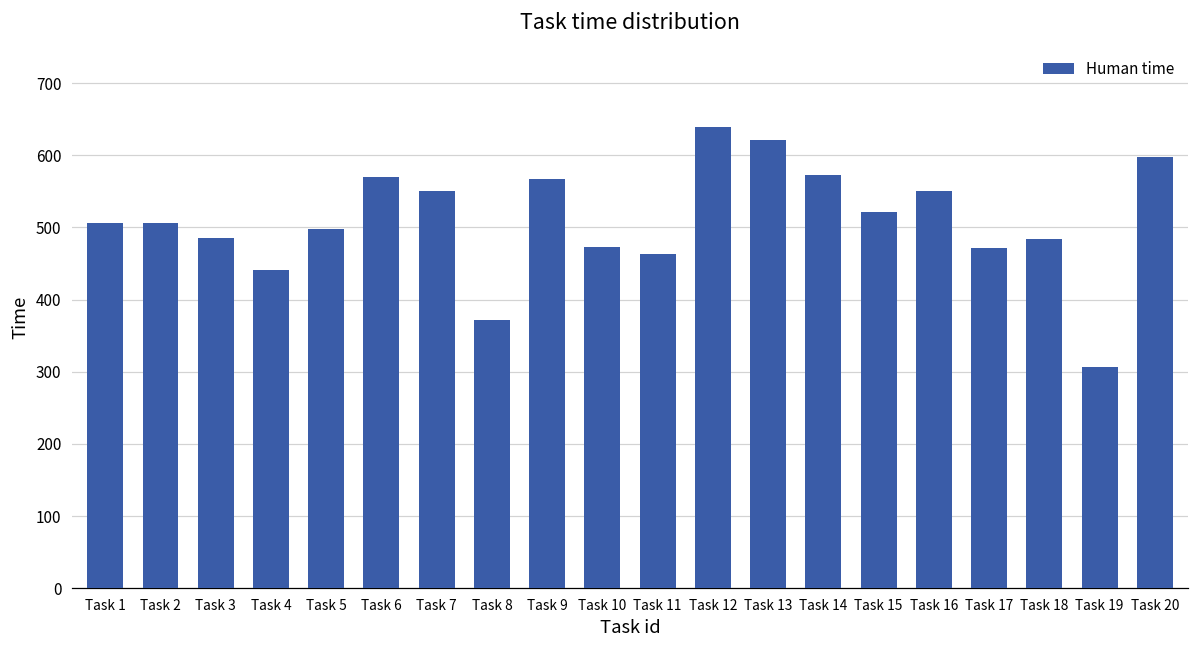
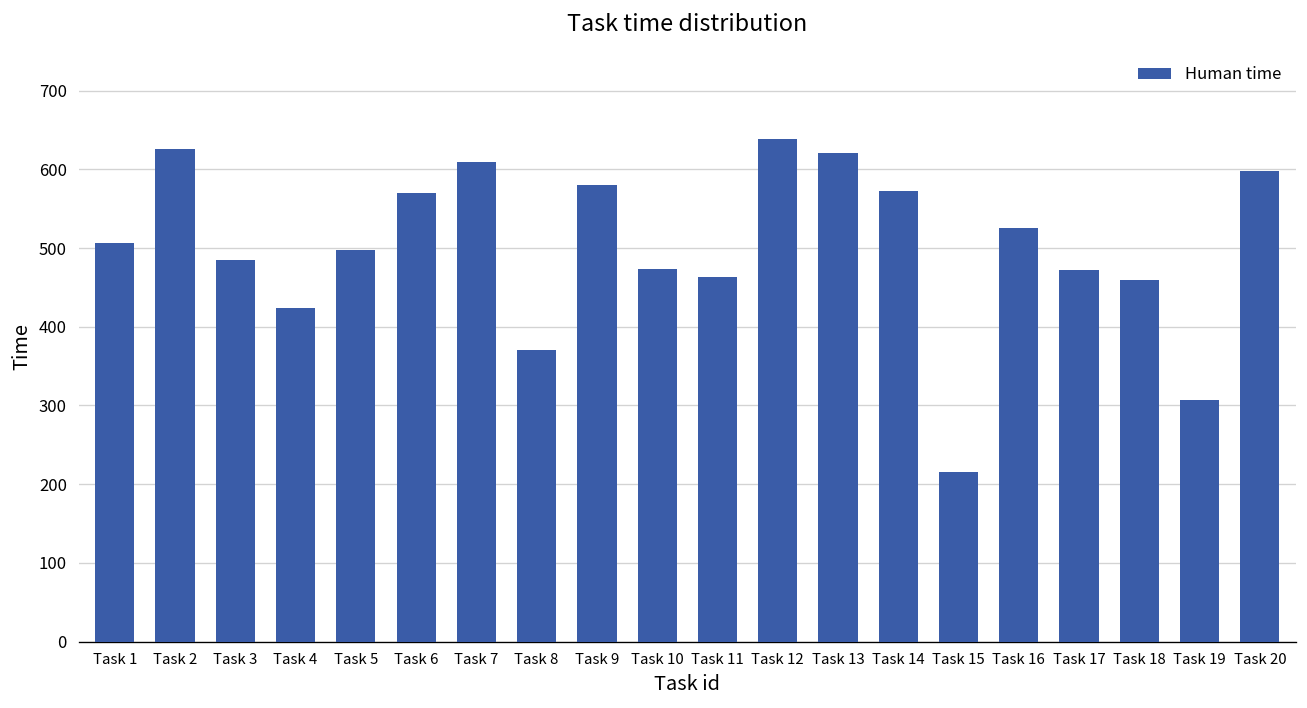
Task 2: 510 -> 630
Task 4: 440 -> 420
Task 7: 550 -> 610
Task 9: 570 -> 580
Task 15: 520 -> 220
Task 16: 550 -> 530
Task 18: 480 -> 460
